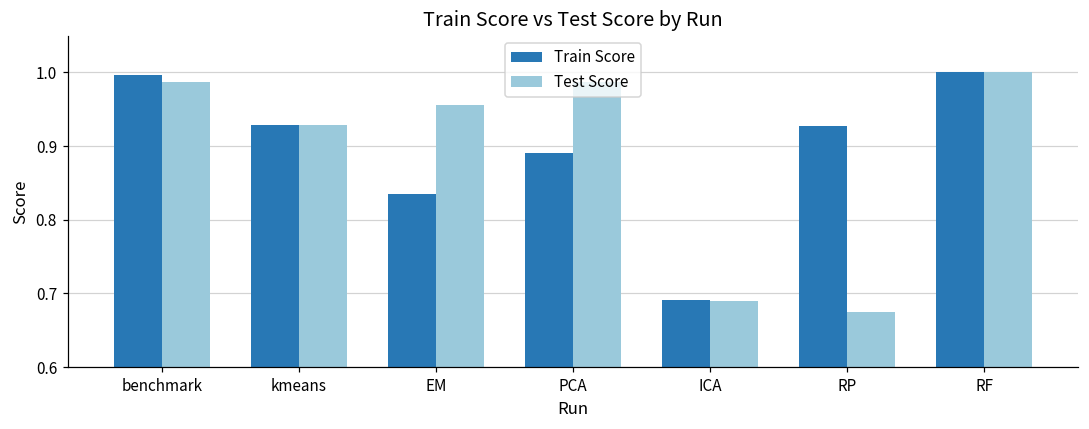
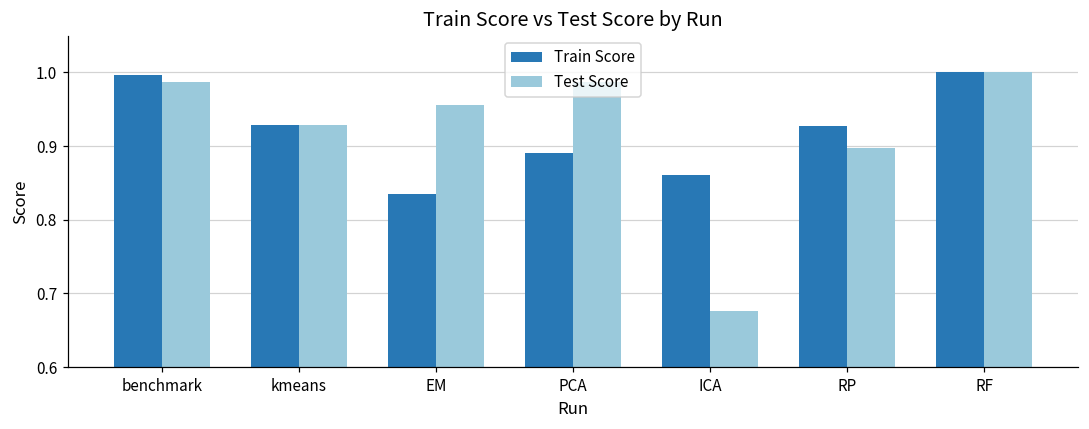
Train Score, ICA: 0.69 -> 0.86
Test Score, ICA: 0.69 -> 0.68
Test Score, RP: 0.67 -> 0.90
